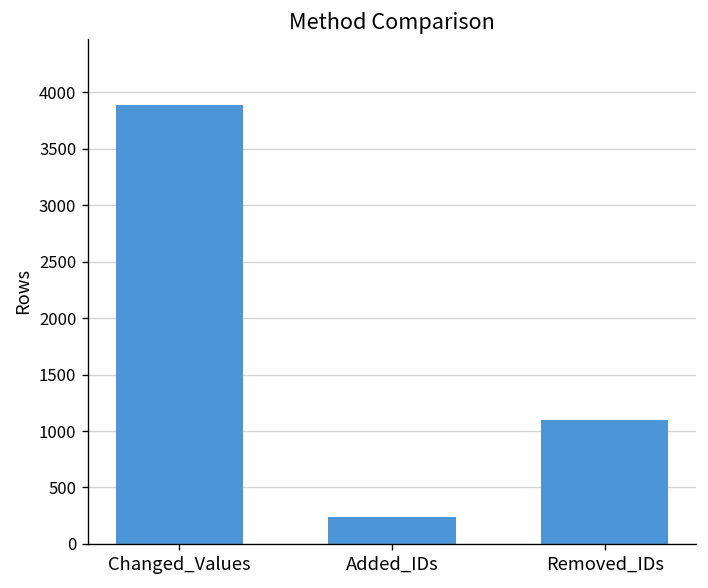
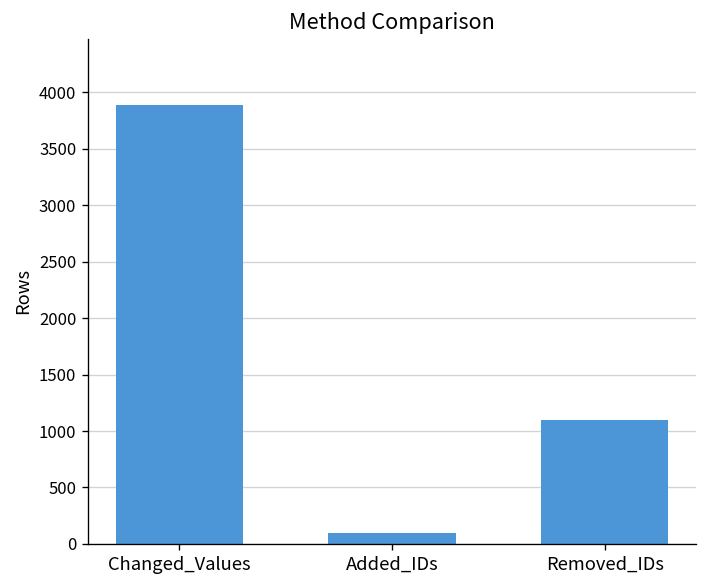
Added_IDs: 200 -> 100
